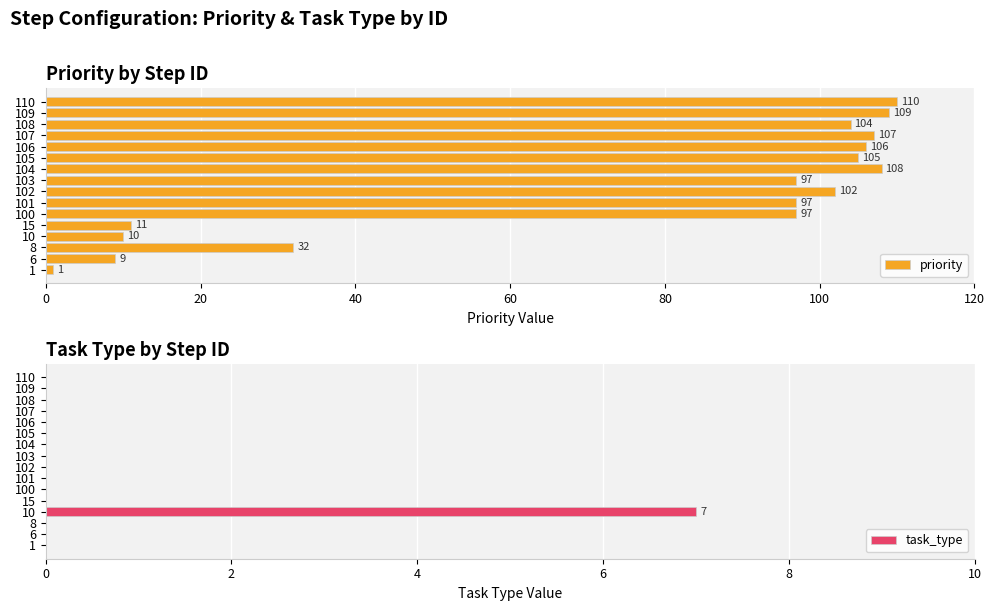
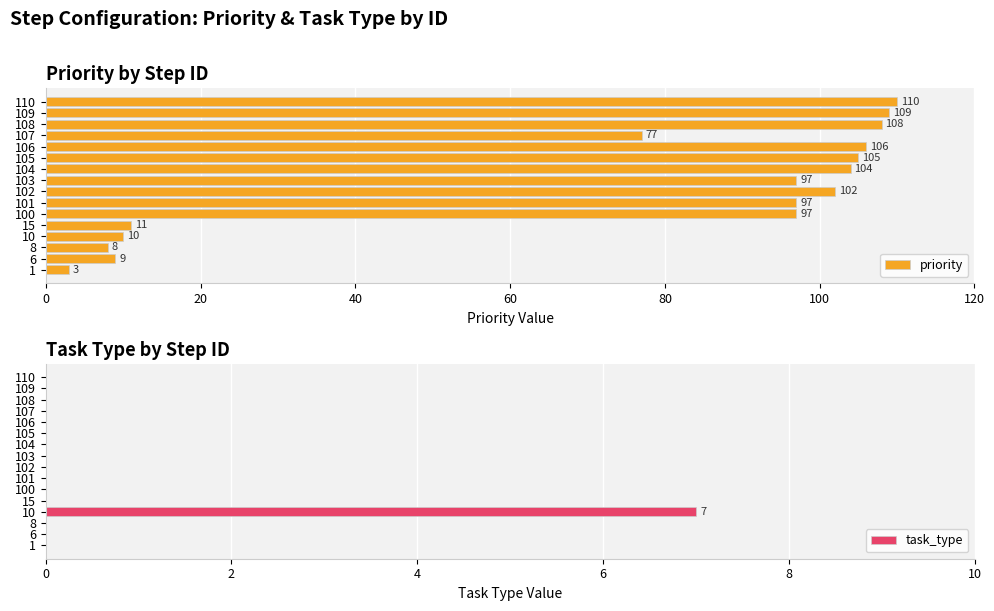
Priority by Step ID, 108: 104 -> 108
Priority by Step ID, 107: 107 -> 77
Priority by Step ID, 104: 108 -> 104
Priority by Step ID, 8: 32 -> 8
Priority by Step ID, 1: 1 -> 3
